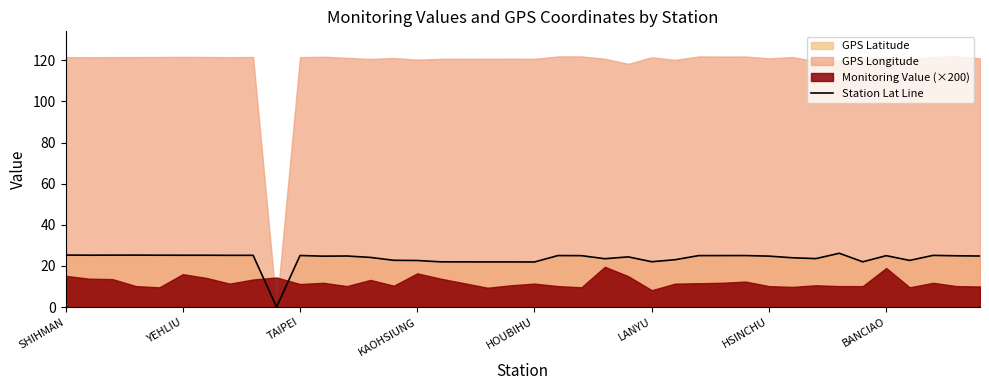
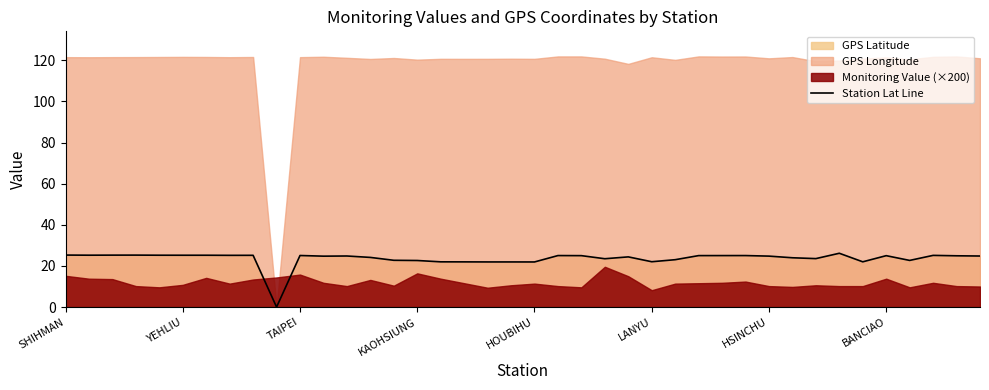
Monitoring Value (×200), YEHLIU: 16 -> 11
Monitoring Value (×200), TAIPEI: 11 -> 16
Monitoring Value (×200), BANCIAO: 19 -> 14
